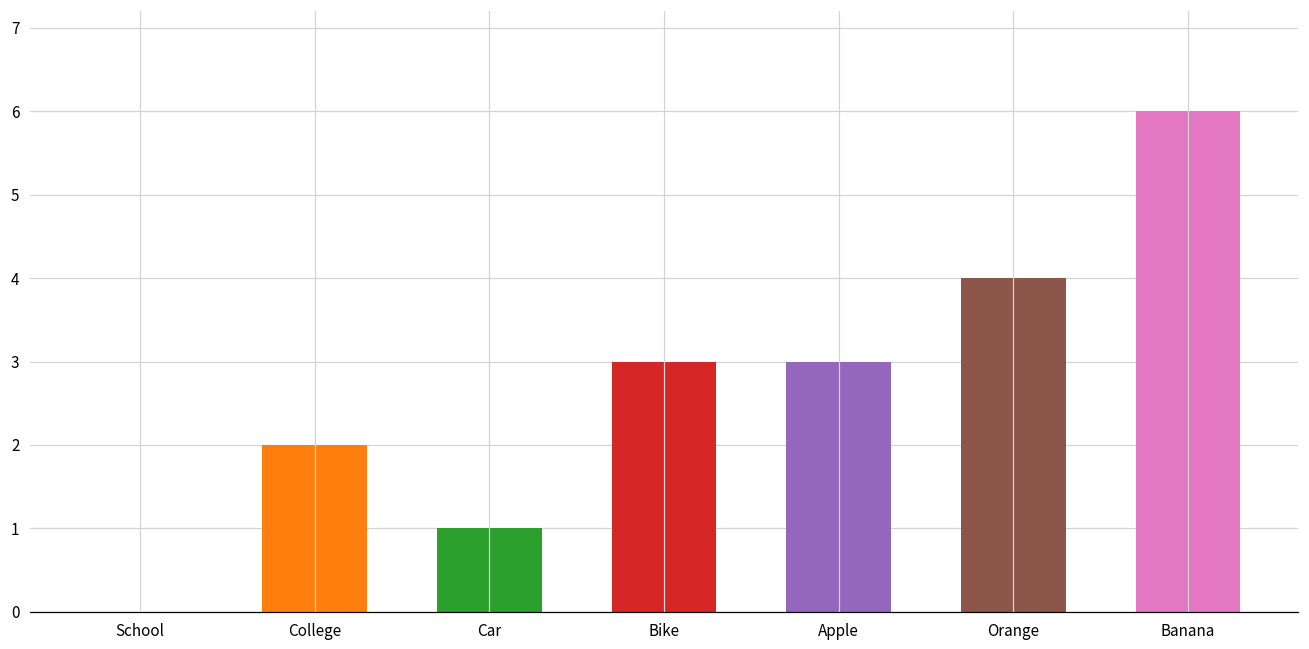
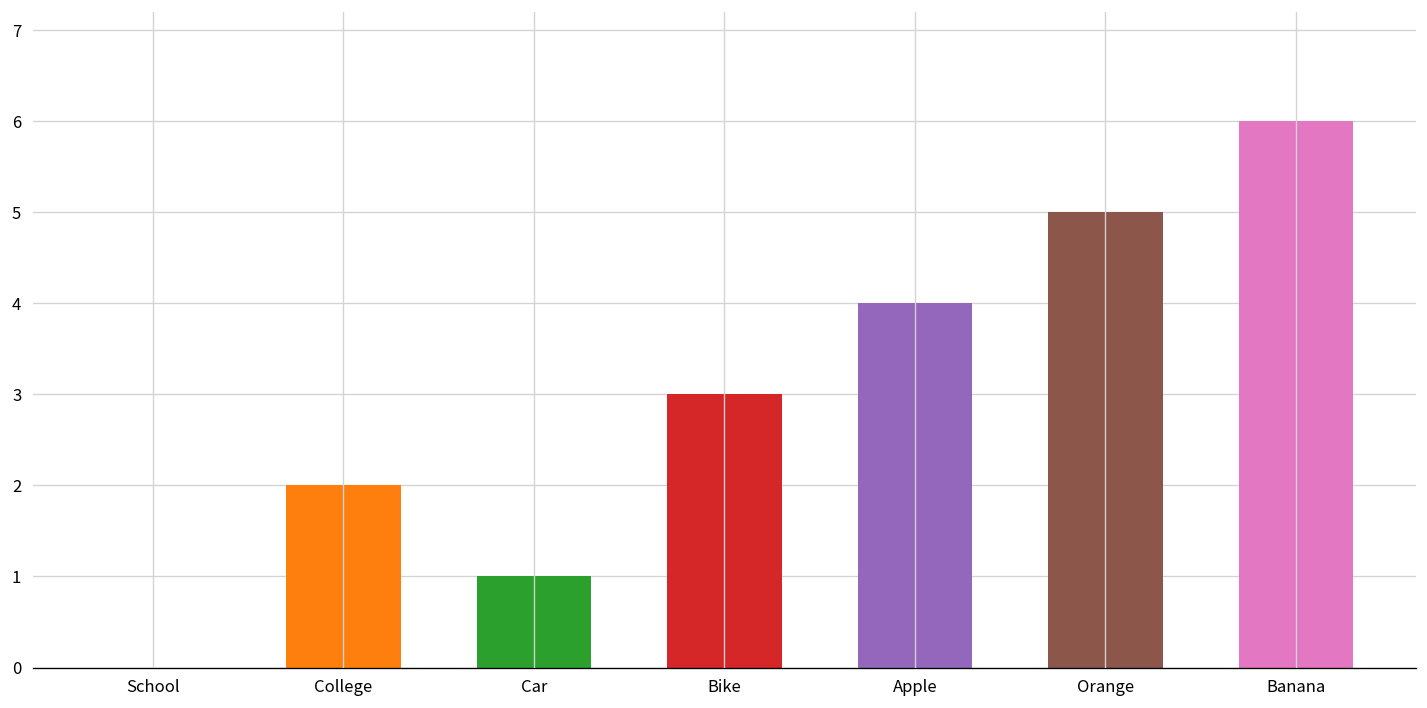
Apple: 3 -> 4
Orange: 4 -> 5
